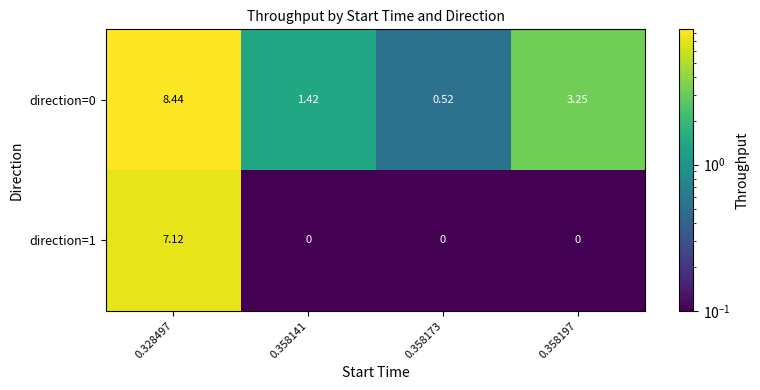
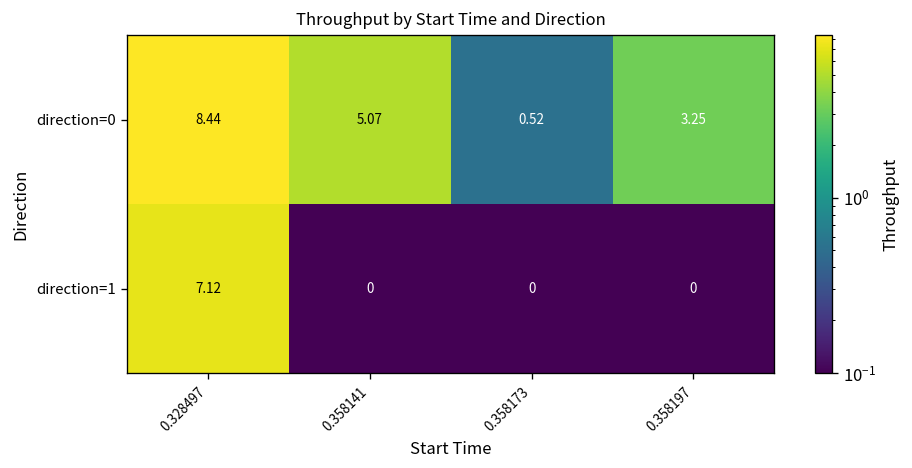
direction=0, 0.358141: 1.42 -> 5.07
